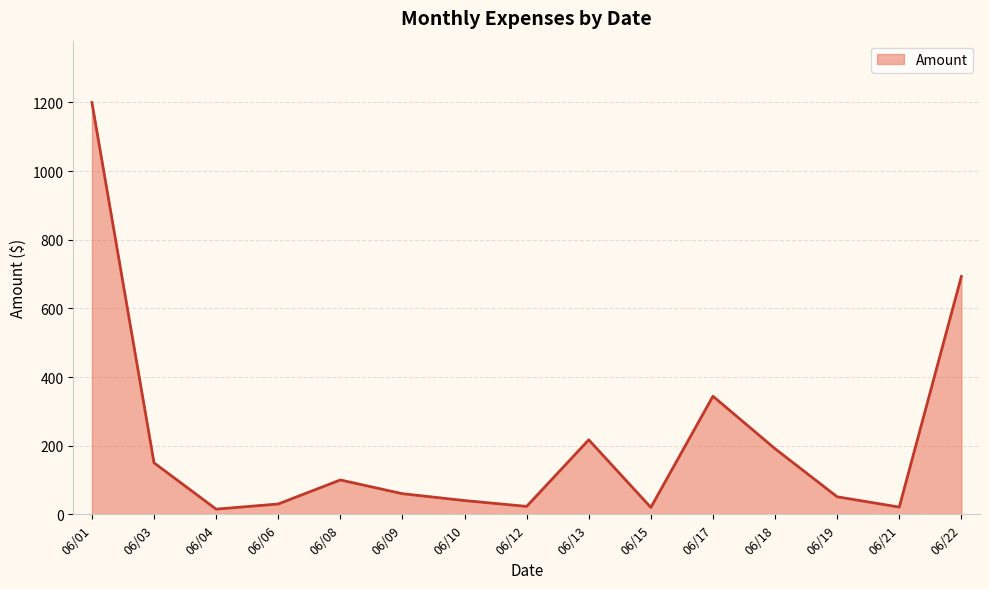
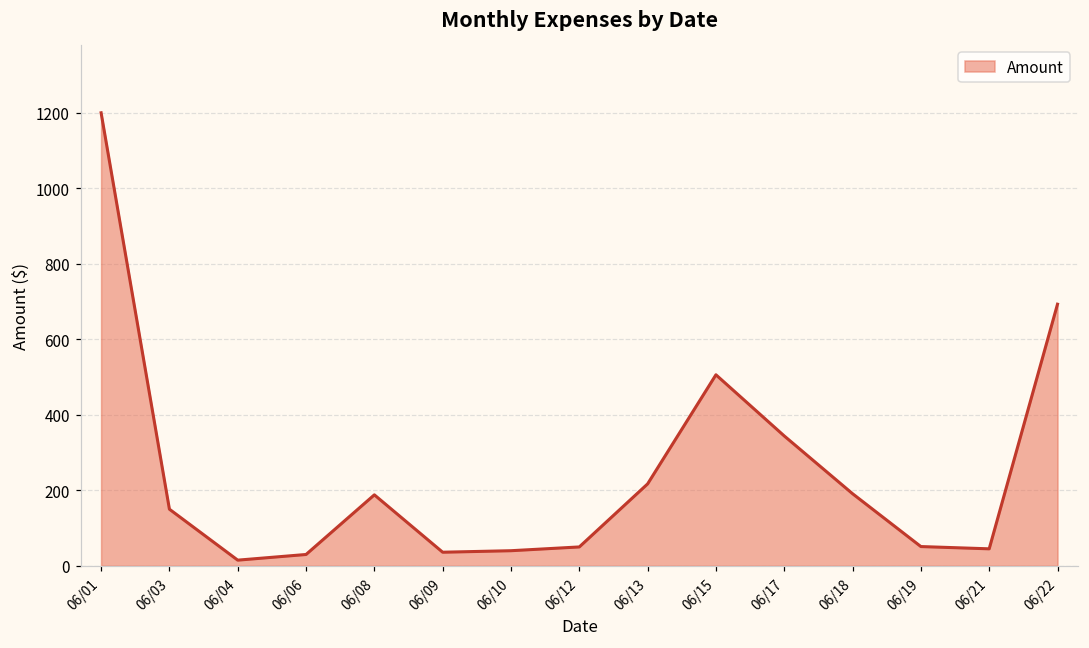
06/08: 100 -> 190
06/09: 60 -> 40
06/12: 20 -> 50
06/15: 20 -> 510
06/21: 20 -> 50
